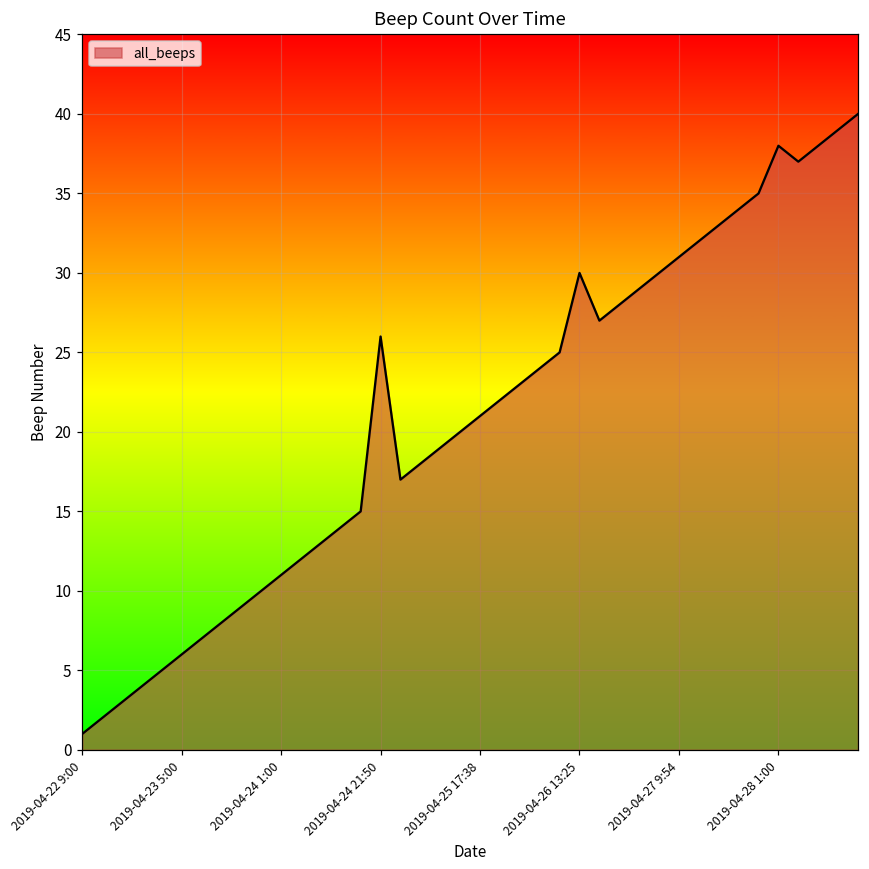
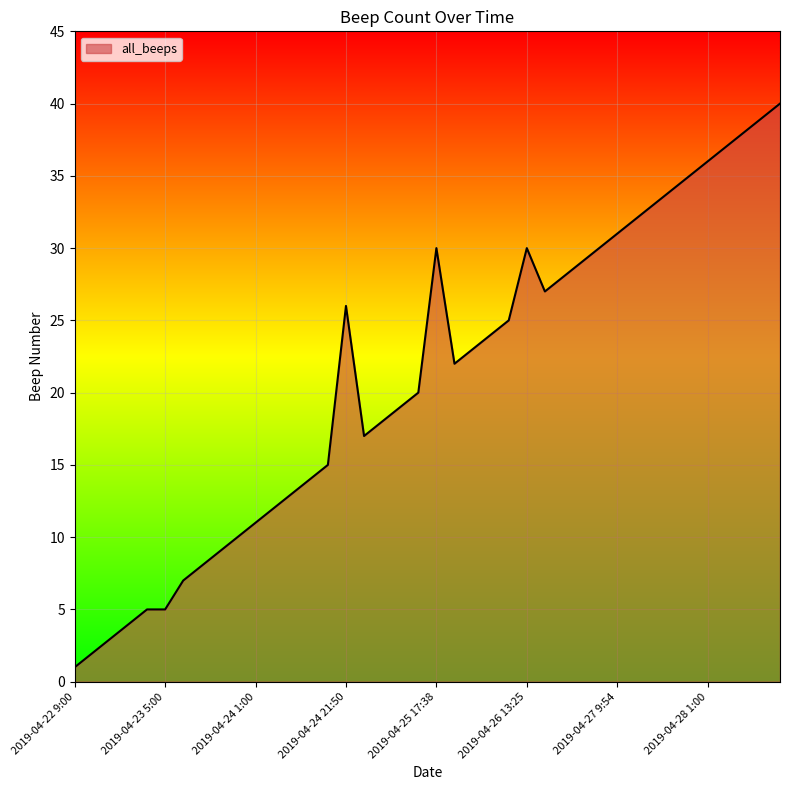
2019-04-23 5:00: 6 -> 5
2019-04-25 17:38: 21 -> 30
2019-04-28 1:00: 38 -> 36
